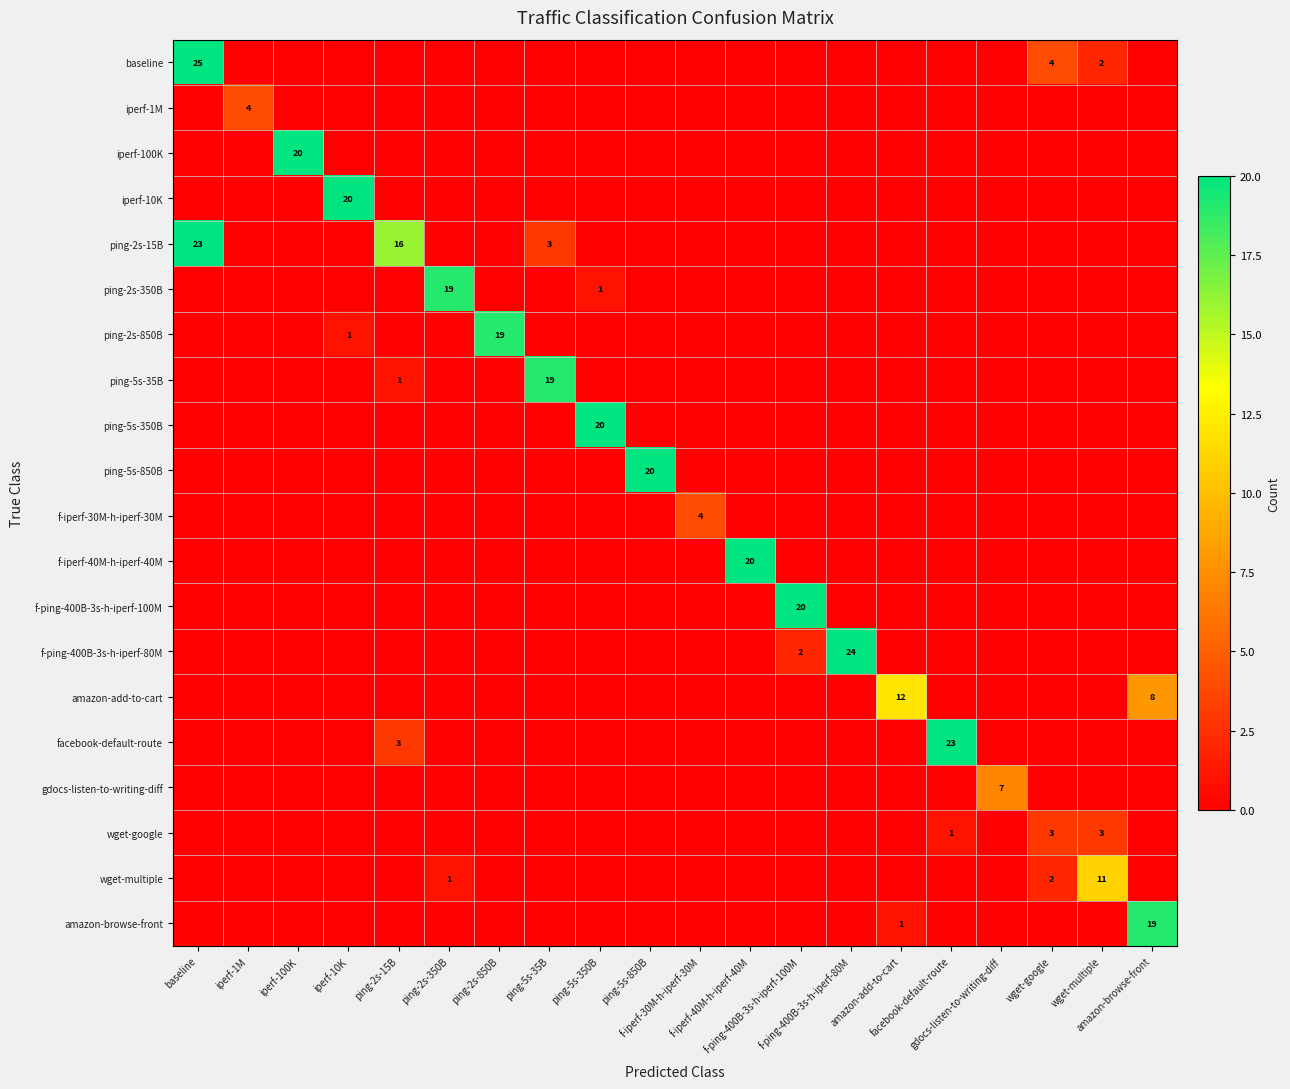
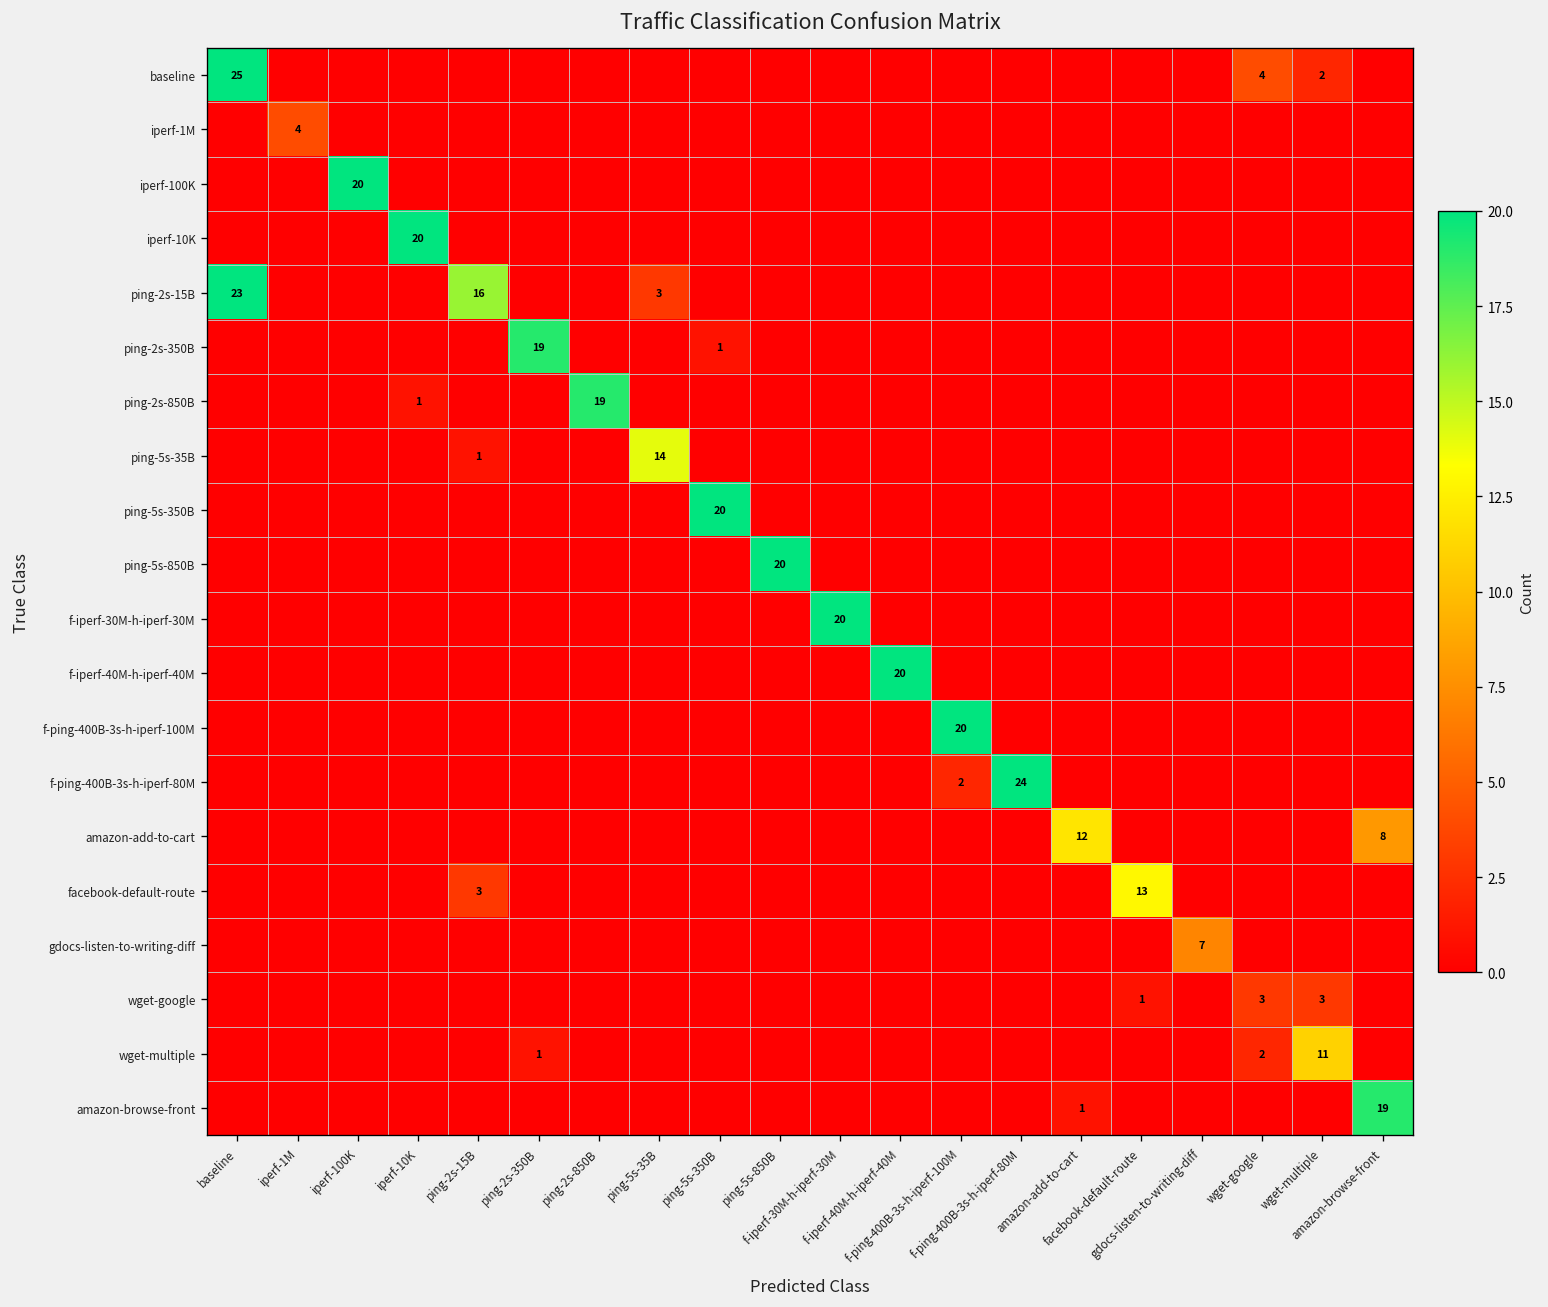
ping-5s-35B, ping-5s-35B: 19 -> 14
f-iperf-30M-h-iperf-30M, f-iperf-30M-h-iperf-30M: 4 -> 20
facebook-default-route, facebook-default-route: 23 -> 13
